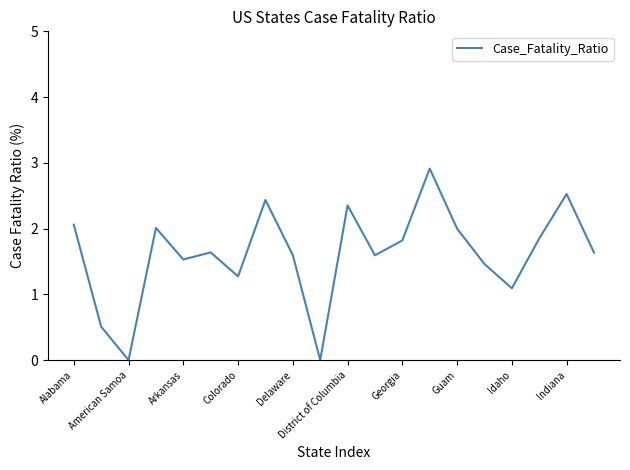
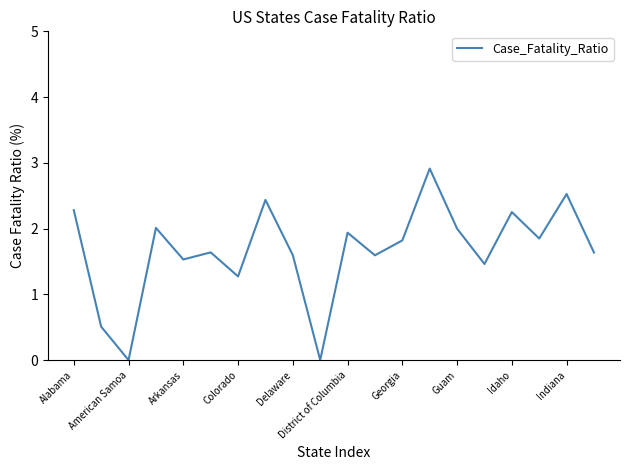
Alabama: 2.1 -> 2.3
District of Columbia: 2.4 -> 1.9
Idaho: 1.1 -> 2.3
